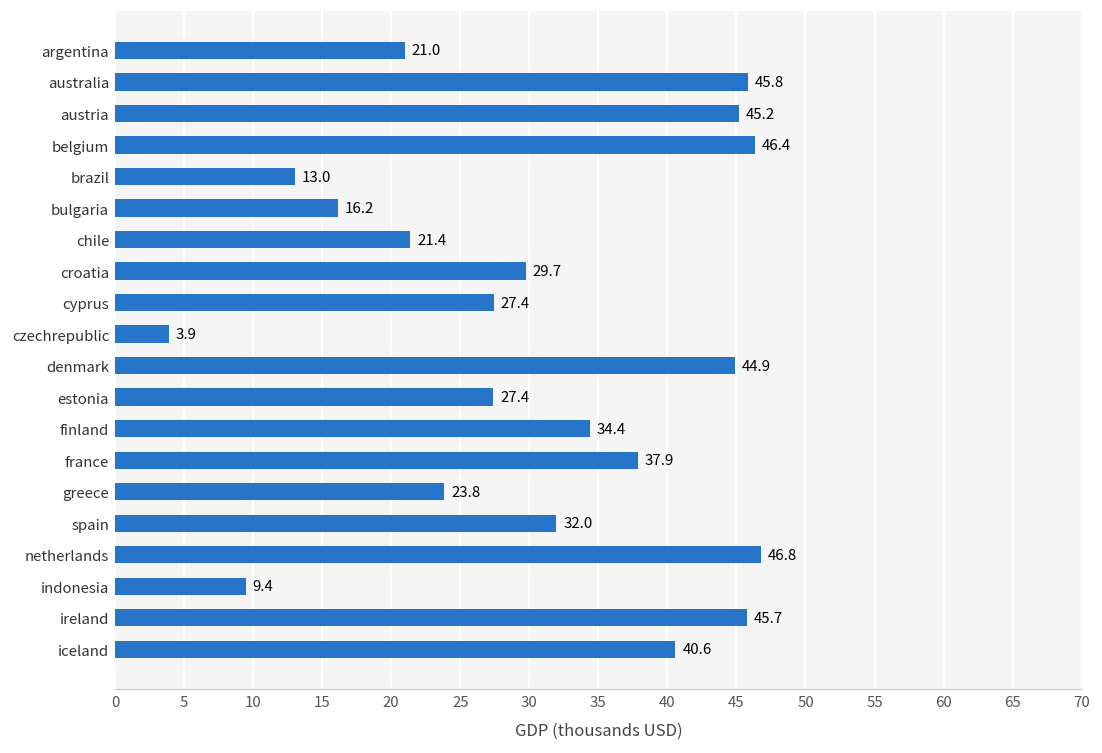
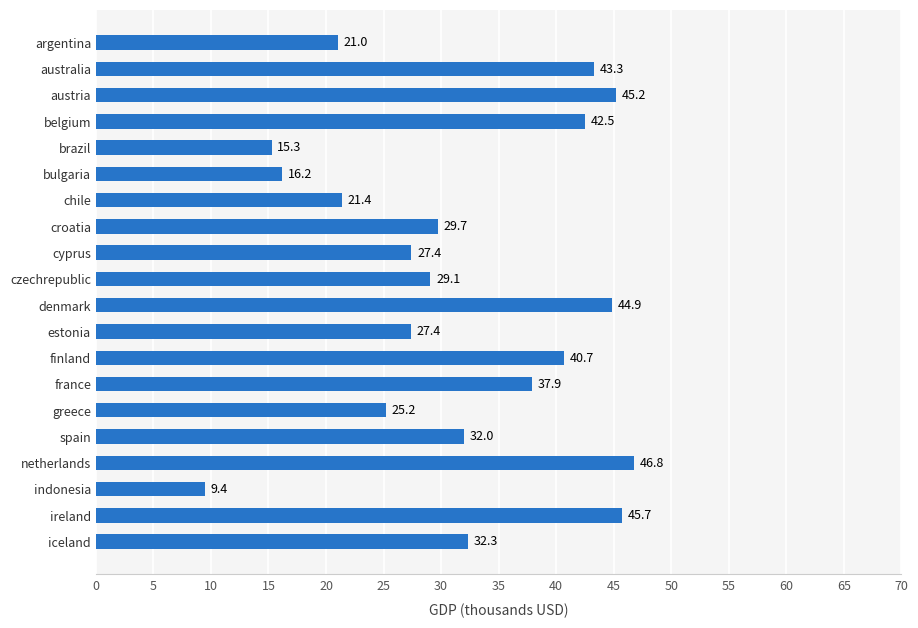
australia: 45.8 -> 43.3
belgium: 46.4 -> 42.5
brazil: 13.0 -> 15.3
czechrepublic: 3.9 -> 29.1
finland: 34.4 -> 40.7
greece: 23.8 -> 25.2
iceland: 40.6 -> 32.3
